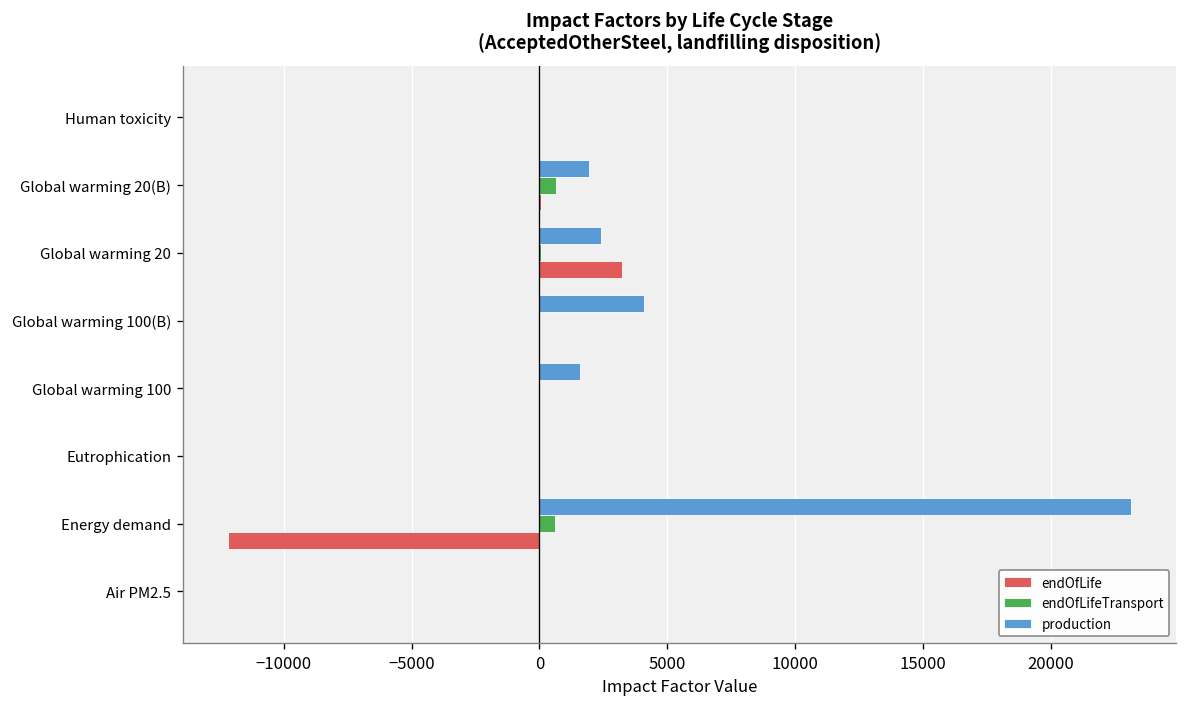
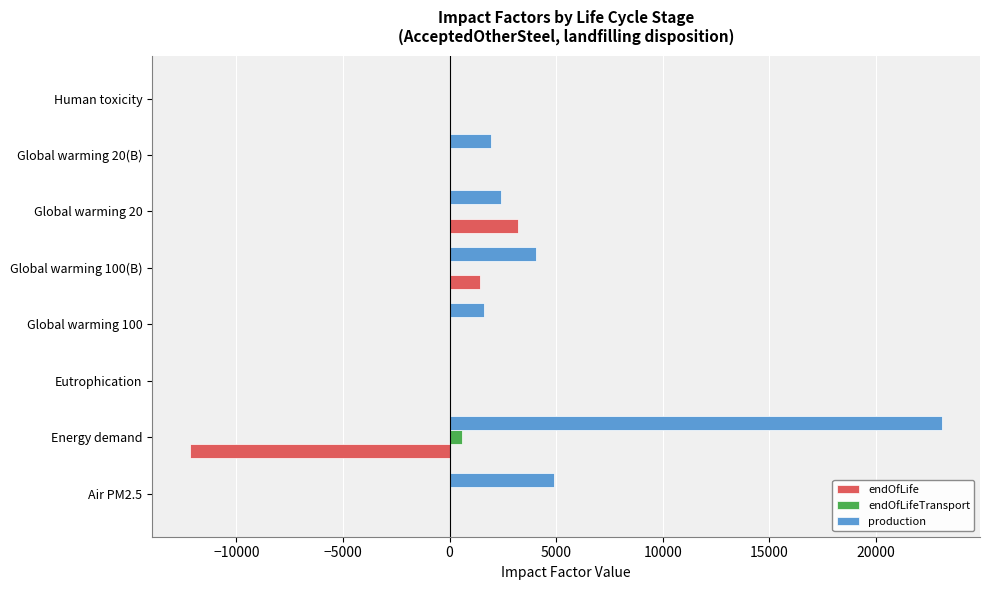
endOfLifeTransport, Global warming 20(B): 700 -> 0
endOfLife, Global warming 100(B): 0 -> 1400
production, Air PM2.5: 0 -> 4900
